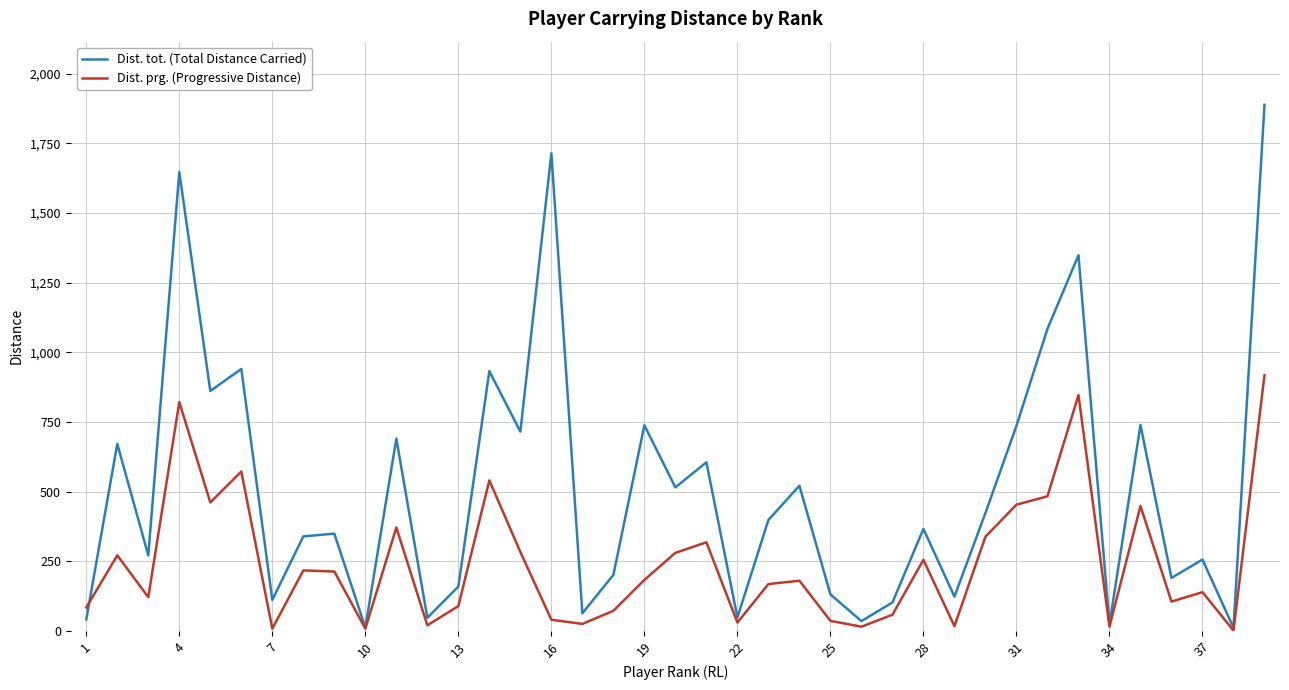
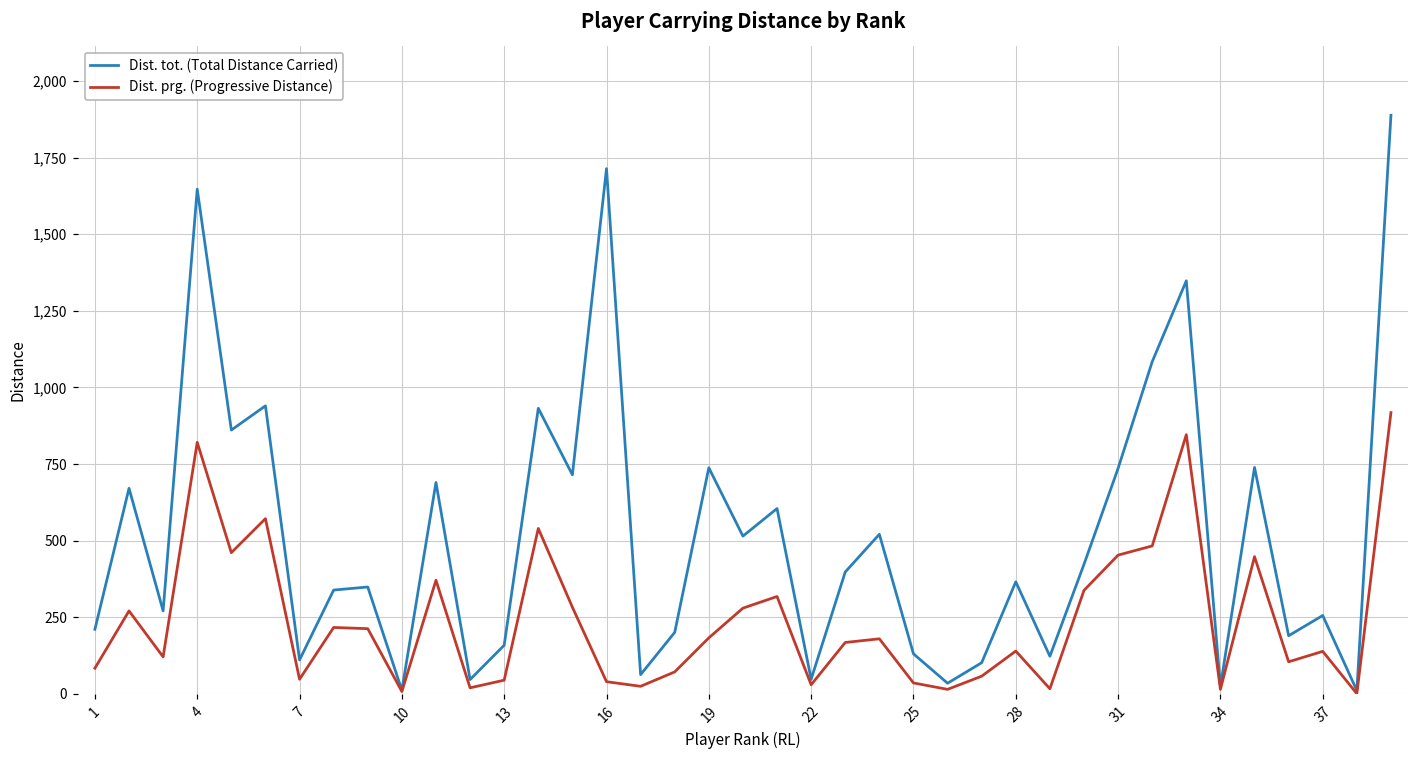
Dist. tot. (Total Distance Carried), 1: 40 -> 210
Dist. prg. (Progressive Distance), 7: 10 -> 50
Dist. prg. (Progressive Distance), 13: 90 -> 50
Dist. prg. (Progressive Distance), 28: 260 -> 140
